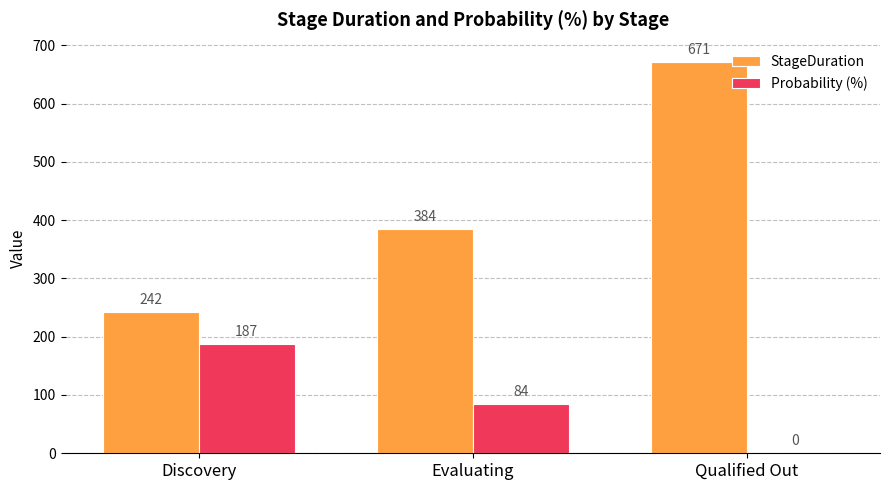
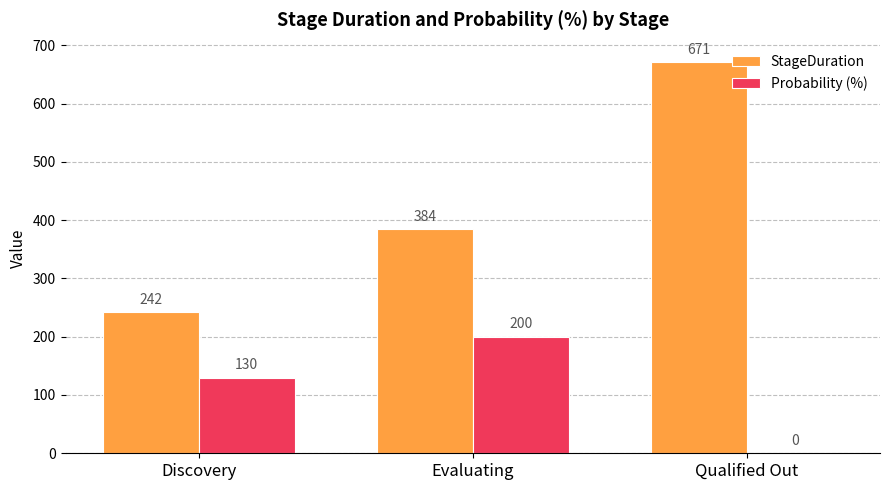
Probability (%), Discovery: 187 -> 130
Probability (%), Evaluating: 84 -> 200
